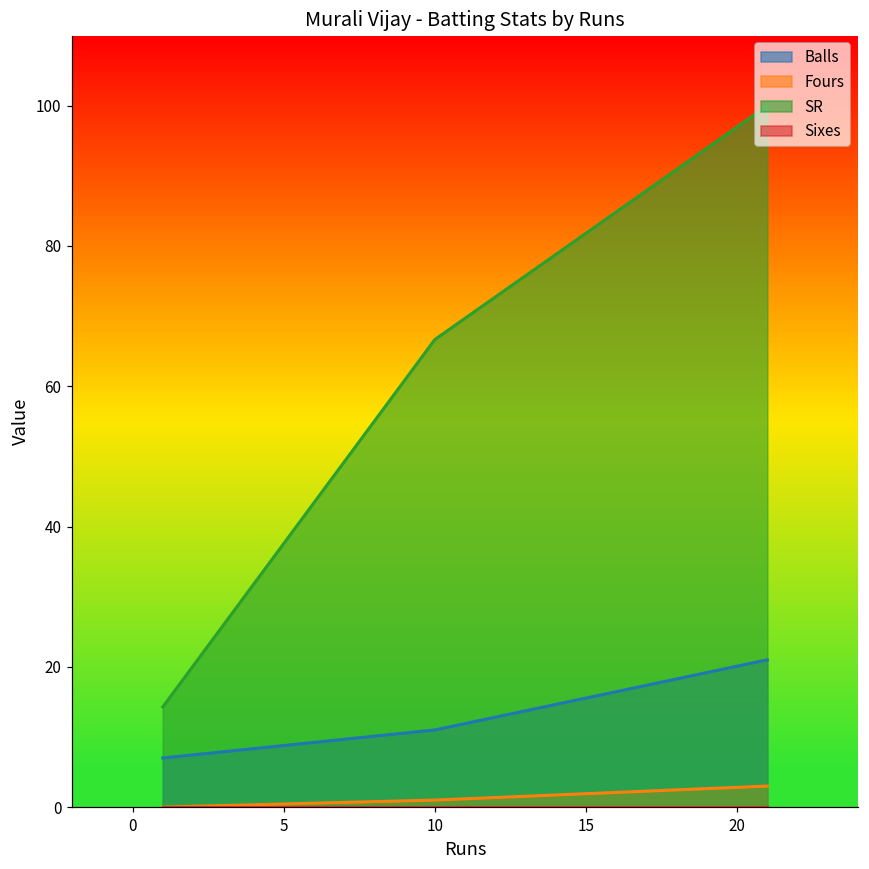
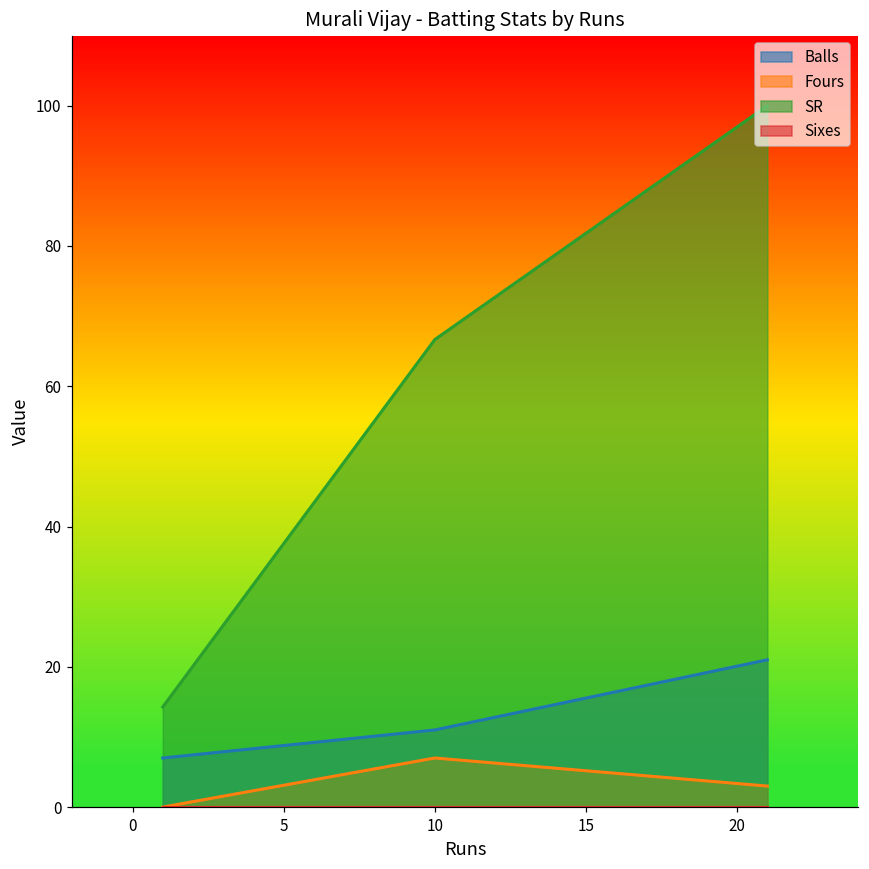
Fours, 10: 1 -> 7
